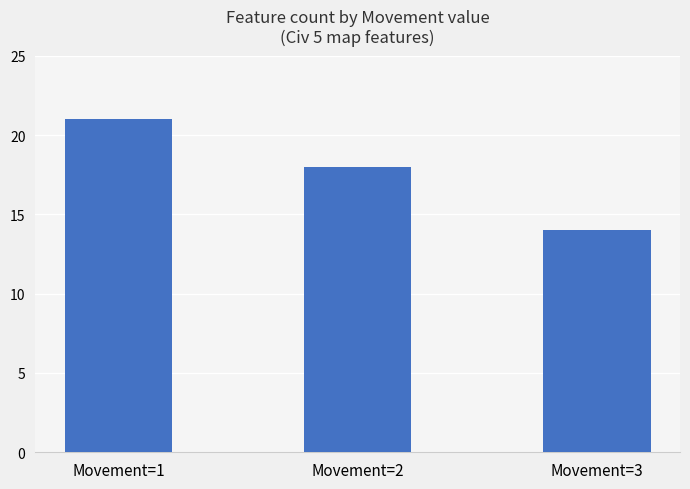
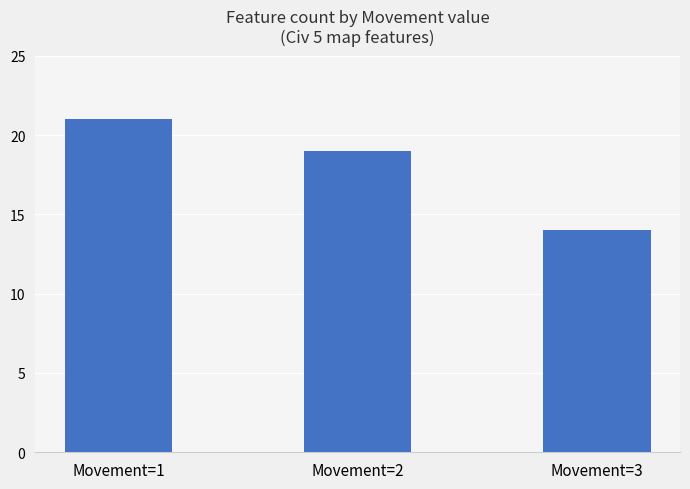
Movement=2: 18 -> 19
